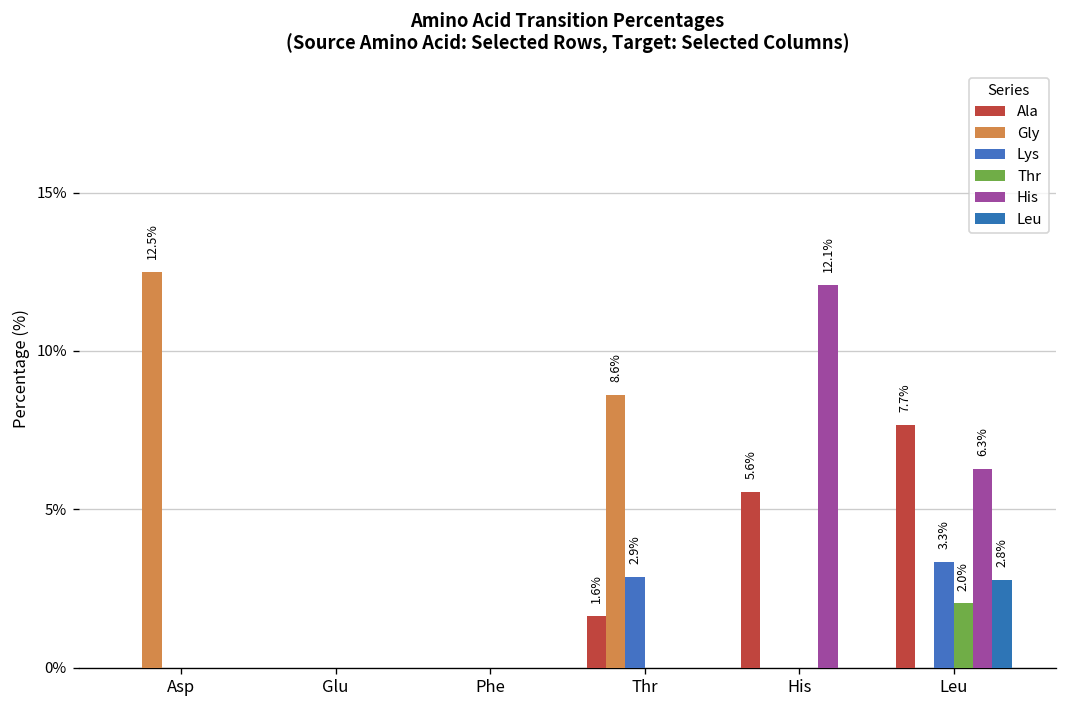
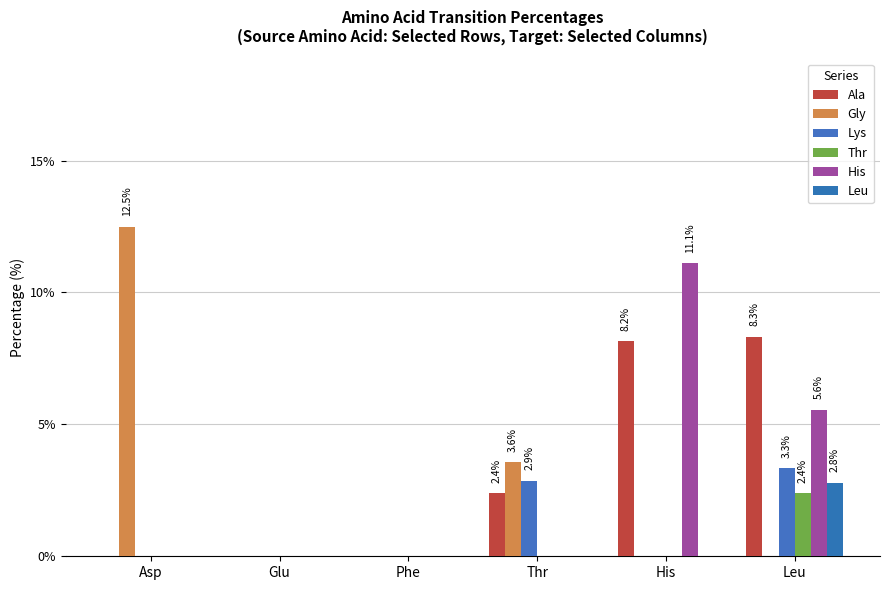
Ala, Thr: 1.6% -> 2.4%
Gly, Thr: 8.6% -> 3.6%
Ala, His: 5.6% -> 8.2%
His, His: 12.1% -> 11.1%
Ala, Leu: 7.7% -> 8.3%
Thr, Leu: 2.0% -> 2.4%
His, Leu: 6.3% -> 5.6%
